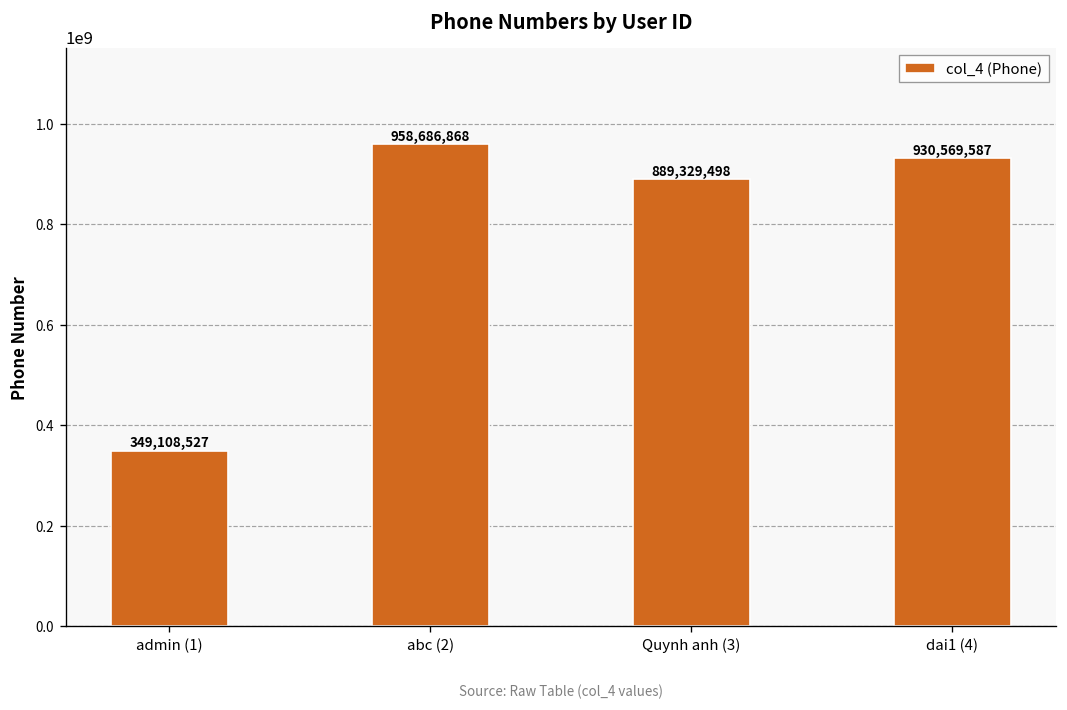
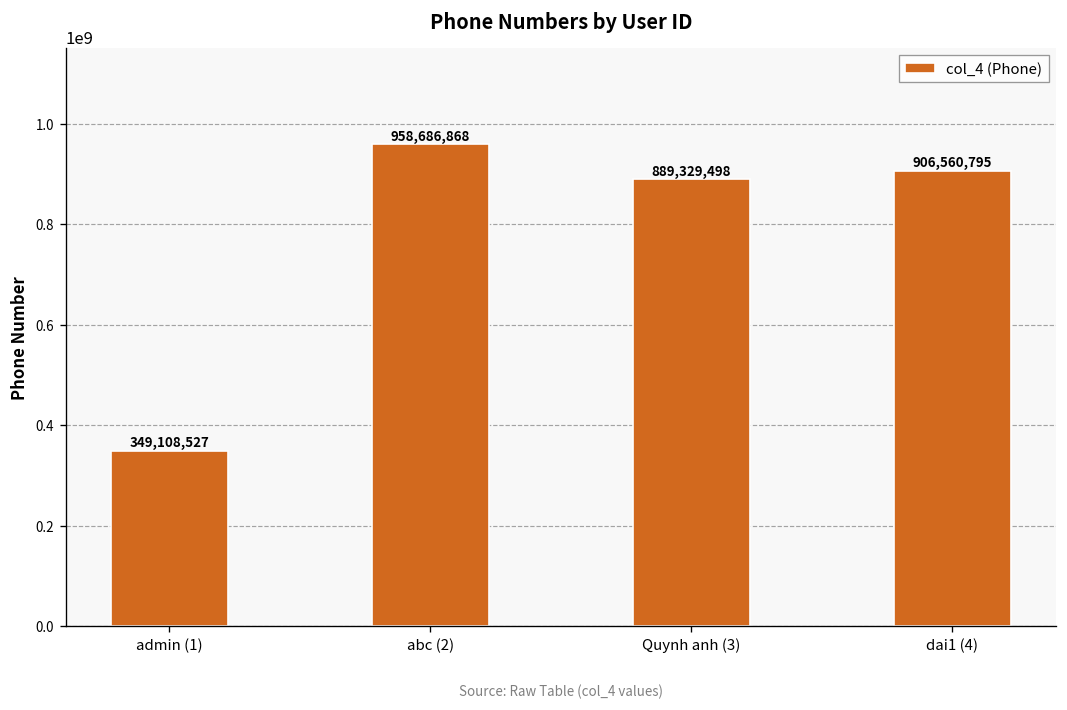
dai1 (4): 930,569,587 -> 906,560,795
